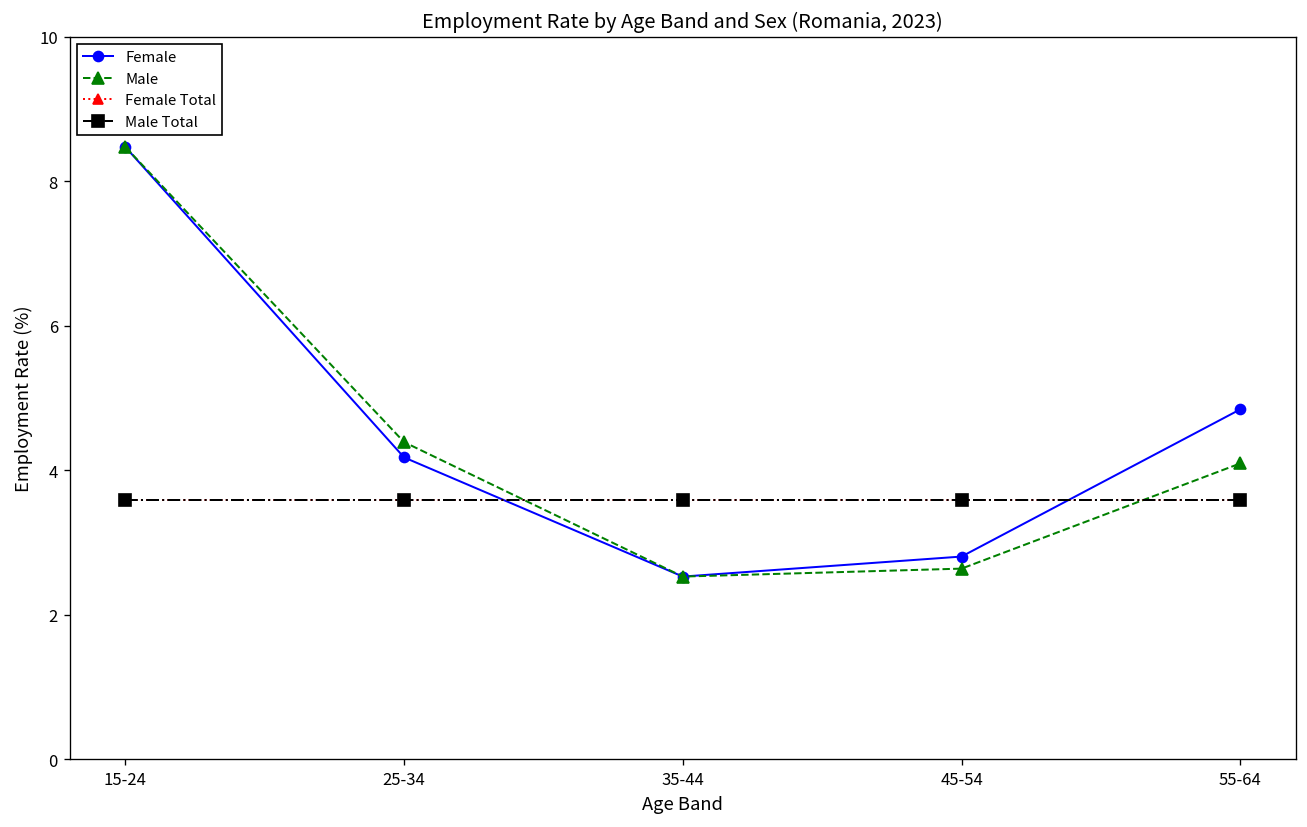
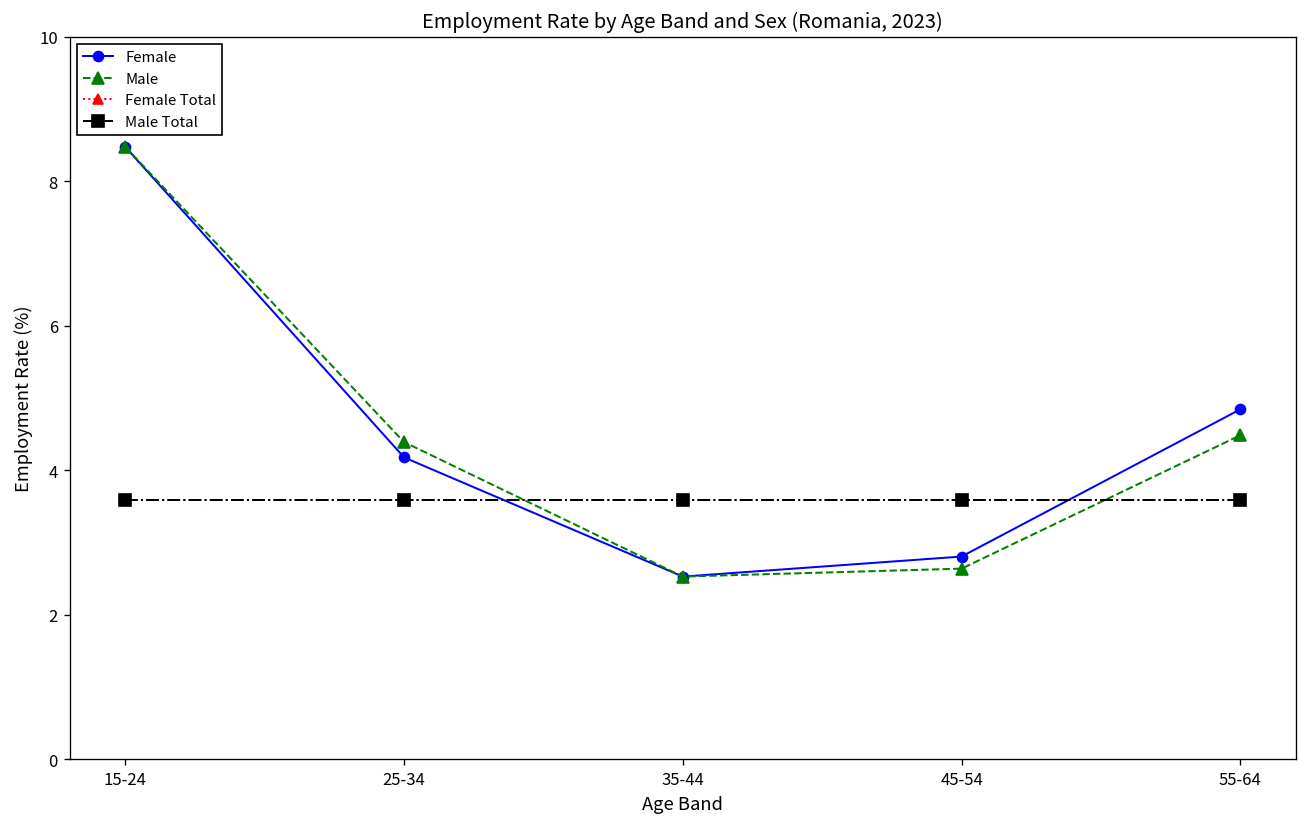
Male, 55-64: 4.1 -> 4.5
